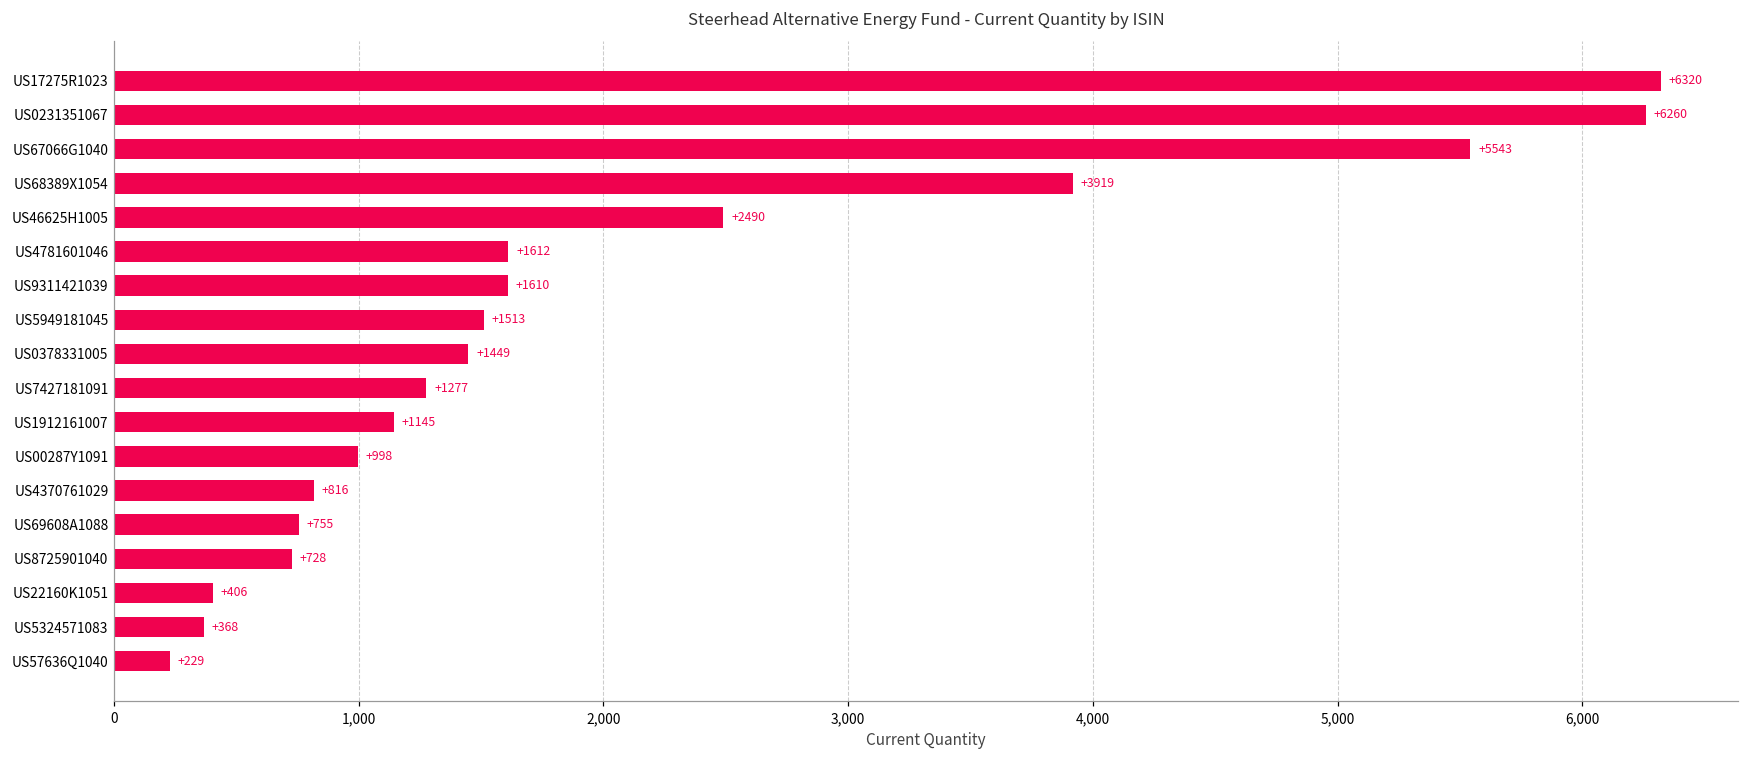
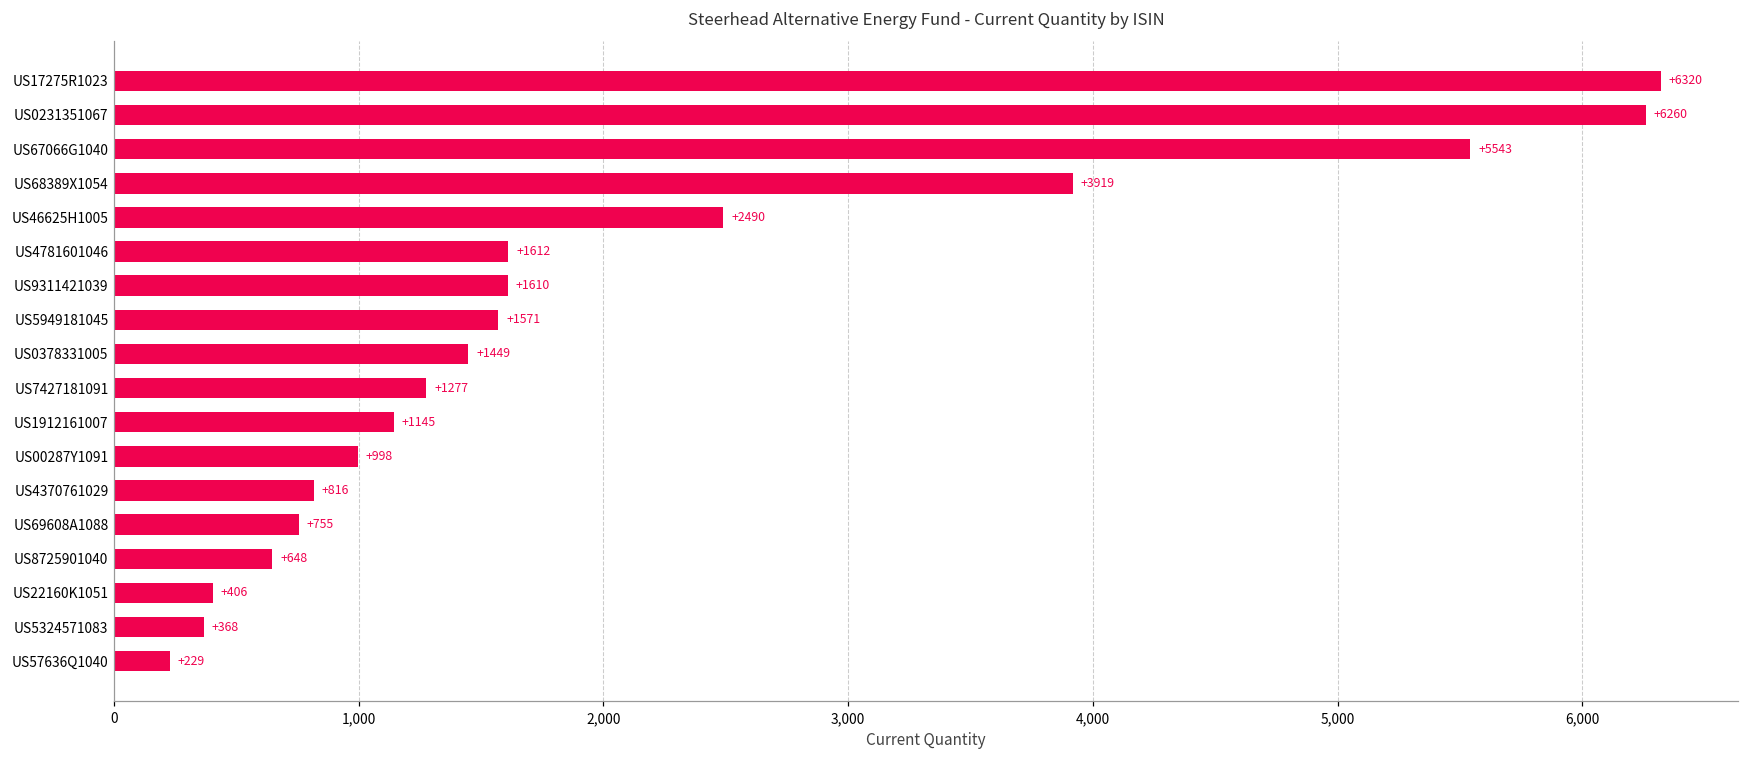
US5949181045: +1513 -> +1571
US8725901040: +728 -> +648
